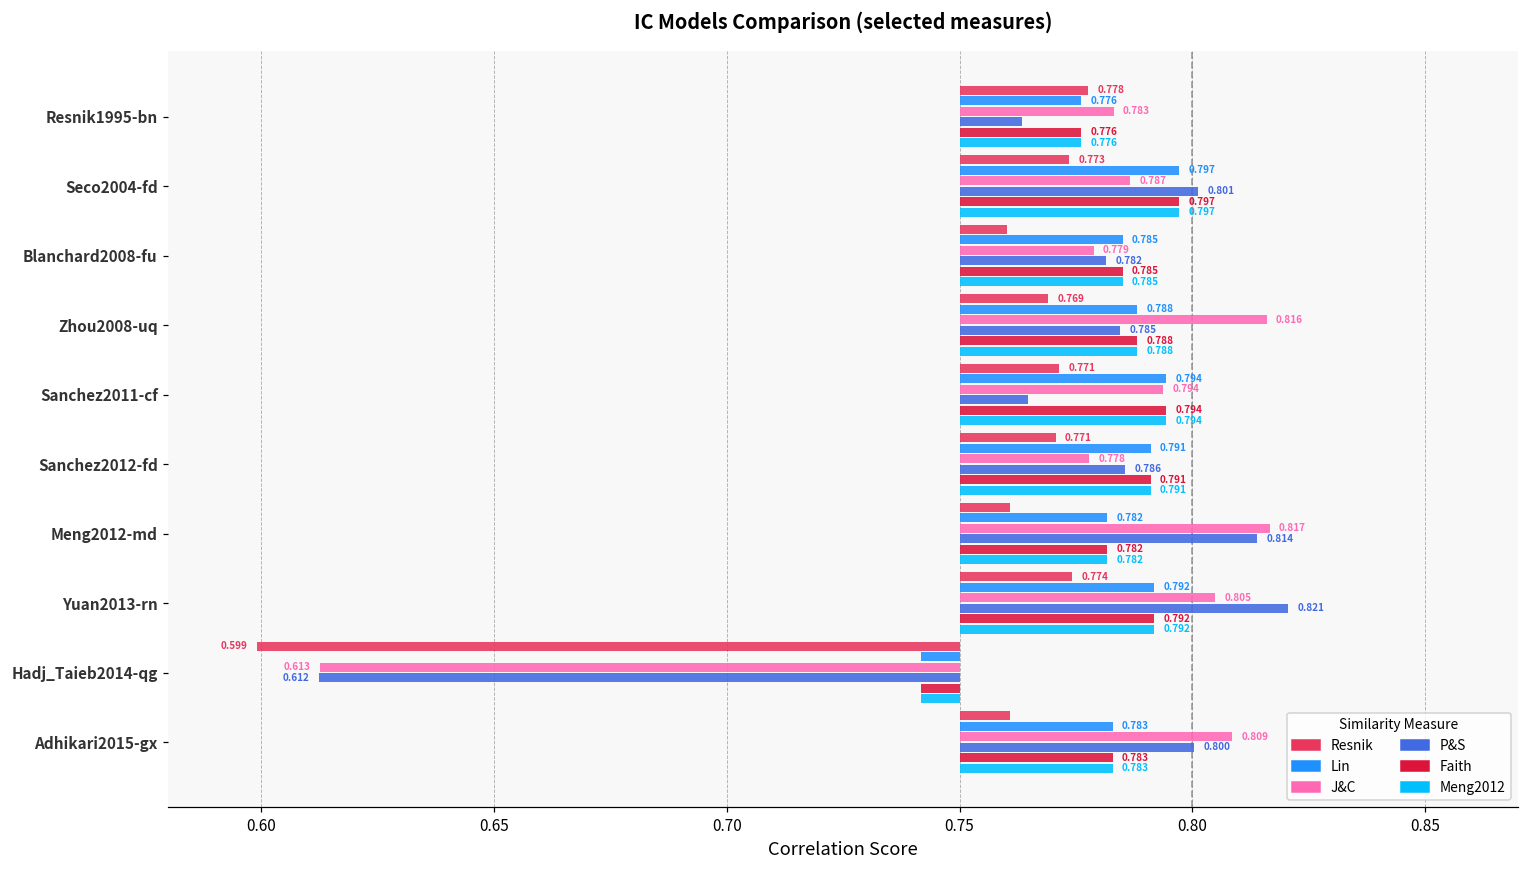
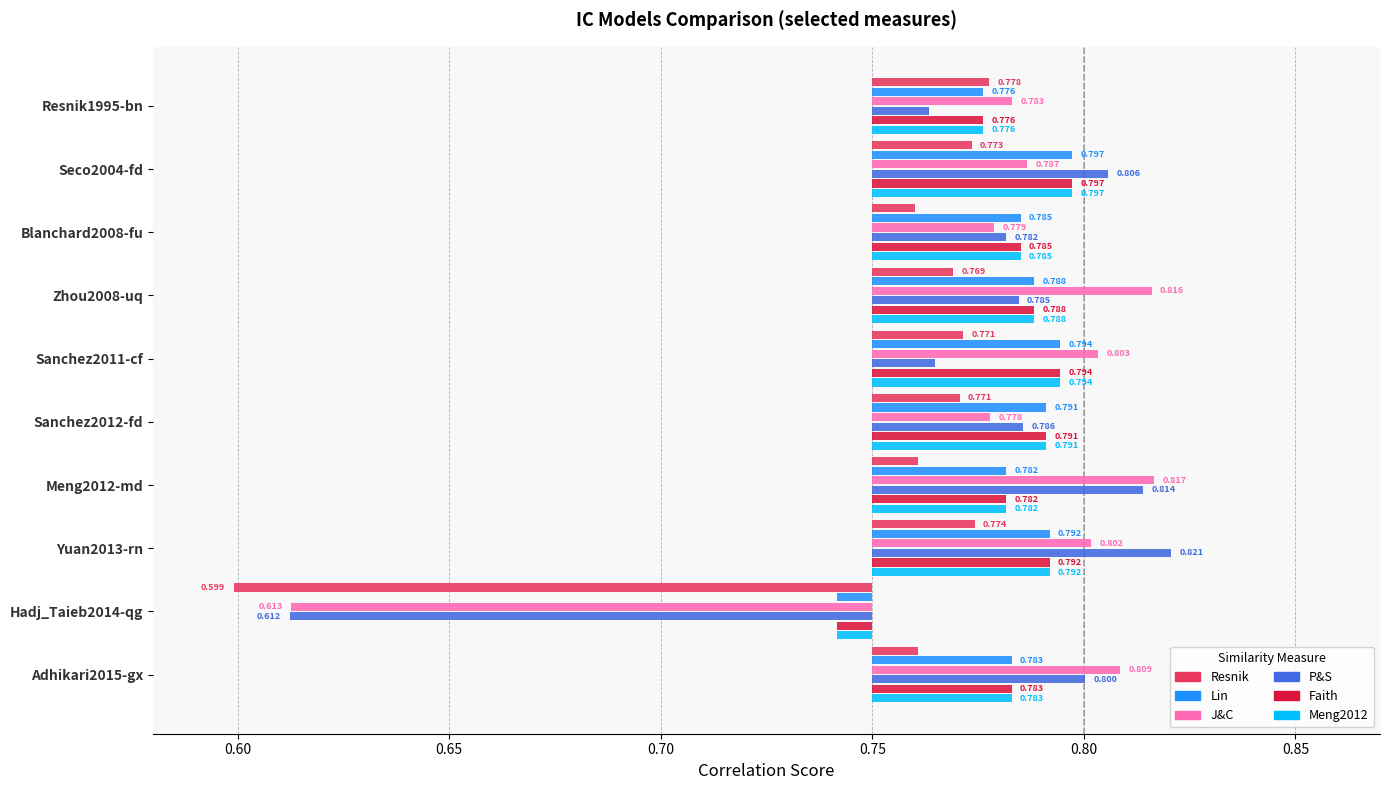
P&S, Seco2004-fd: 0.801 -> 0.806
J&C, Sanchez2011-cf: 0.794 -> 0.803
J&C, Yuan2013-rn: 0.805 -> 0.802
